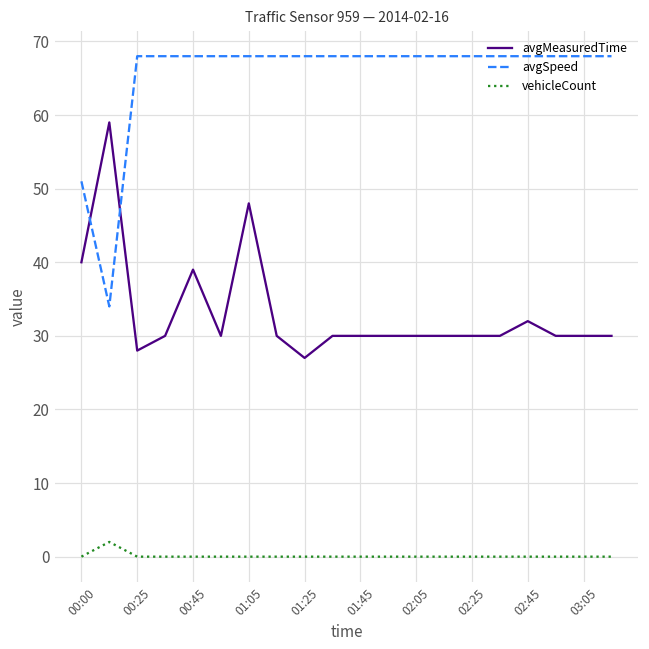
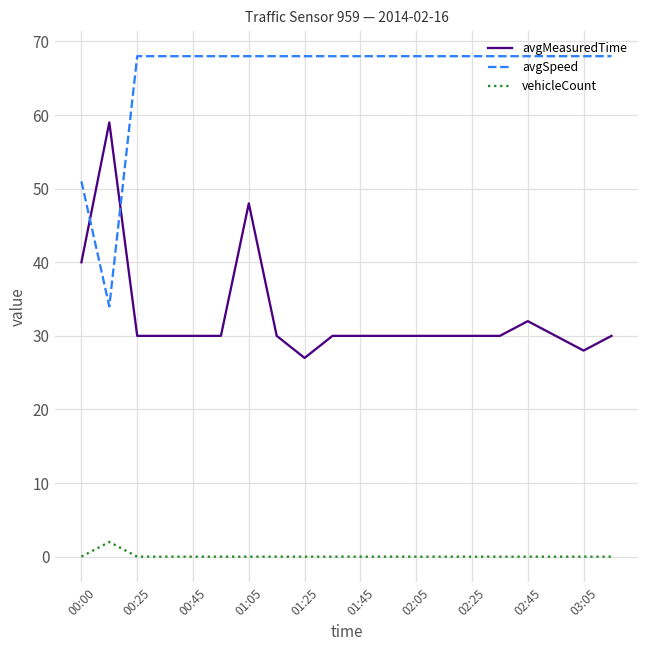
avgMeasuredTime, 00:25: 28 -> 30
avgMeasuredTime, 00:45: 39 -> 30
avgMeasuredTime, 03:05: 30 -> 28
